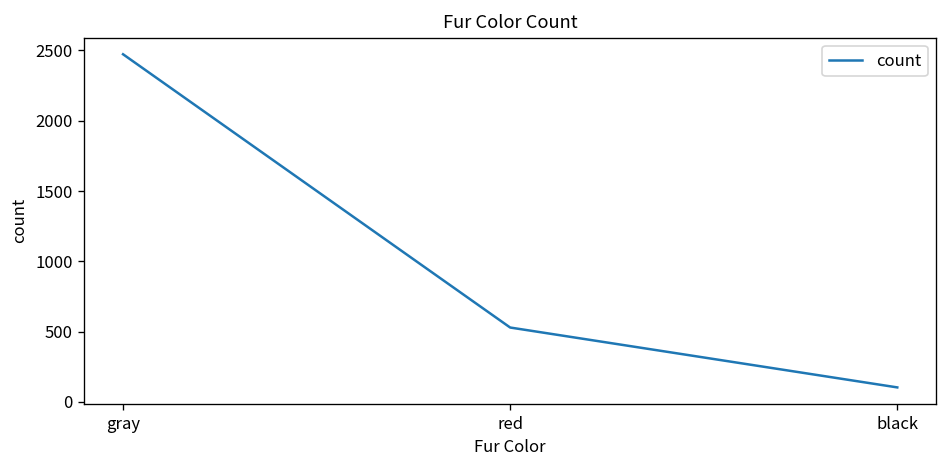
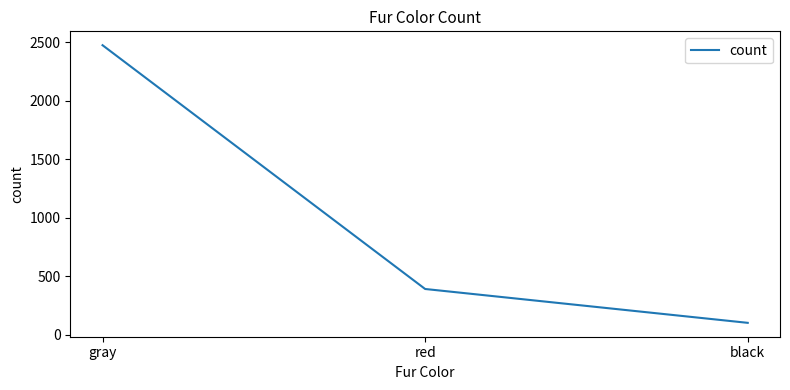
red: 530 -> 390
